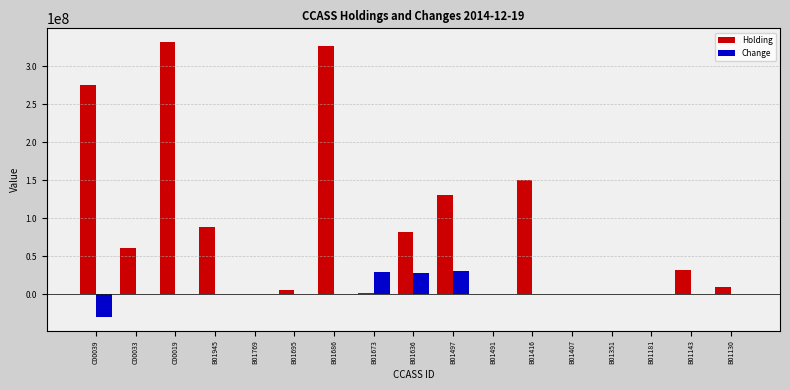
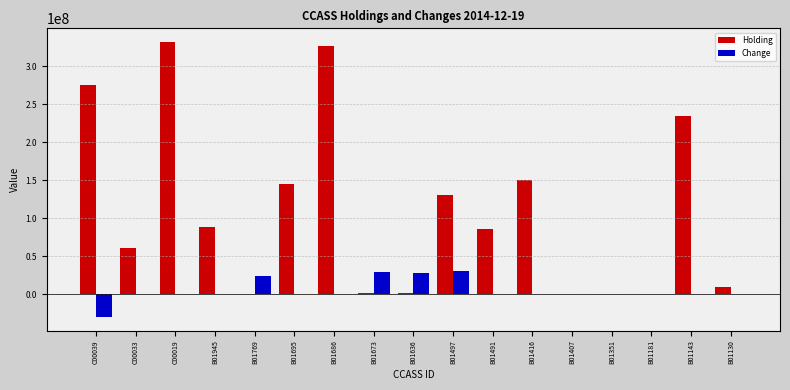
Change, B01769: 0 -> 20000000
Holding, B01695: 0 -> 140000000
Holding, B01636: 80000000 -> 0
Holding, B01491: 0 -> 90000000
Holding, B01143: 30000000 -> 230000000
